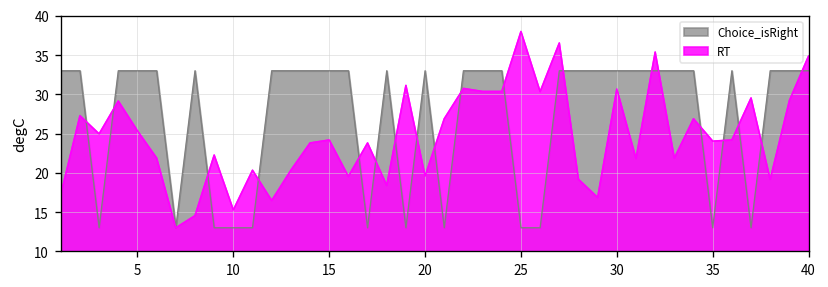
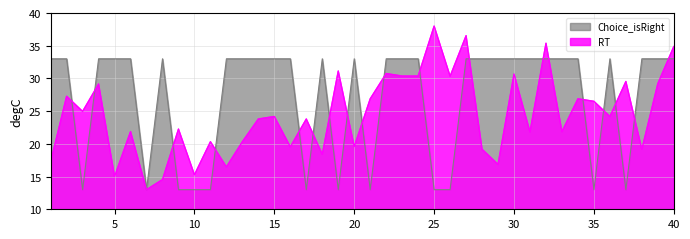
RT, 5: 25 -> 15
RT, 35: 24 -> 27
